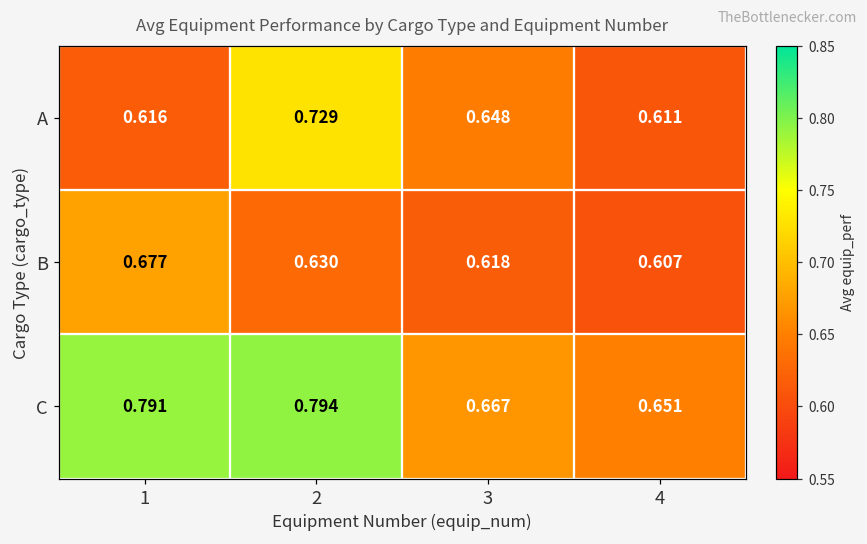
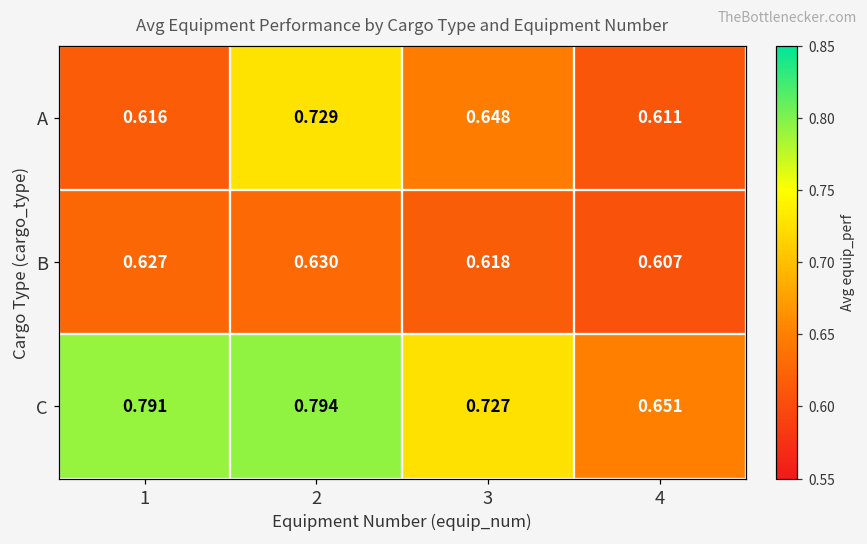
B, 1: 0.677 -> 0.627
C, 3: 0.667 -> 0.727
